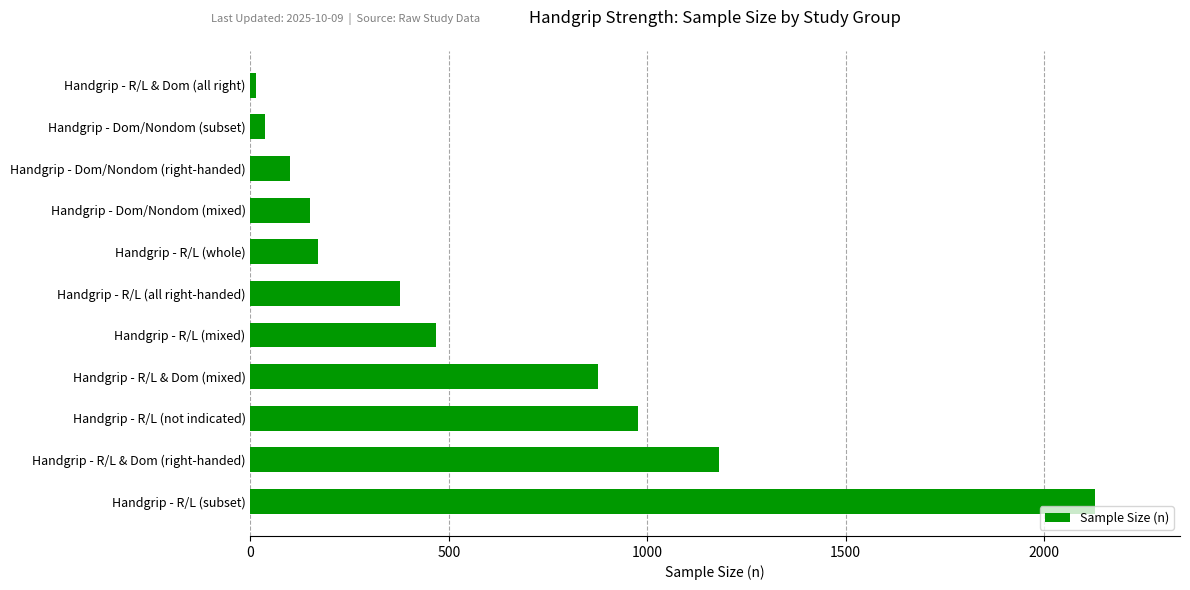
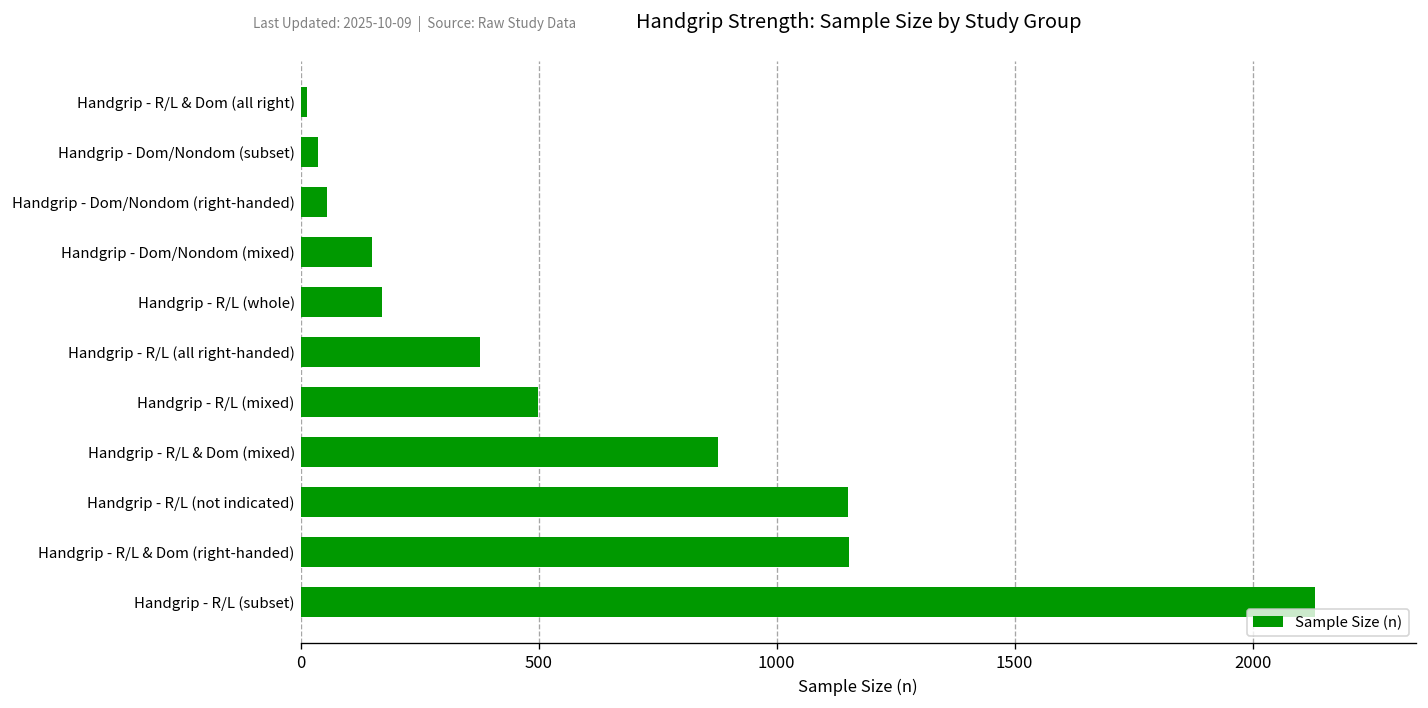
Handgrip - Dom/Nondom (right-handed): 100 -> 60
Handgrip - R/L (mixed): 470 -> 500
Handgrip - R/L (not indicated): 980 -> 1150
Handgrip - R/L & Dom (right-handed): 1180 -> 1150
